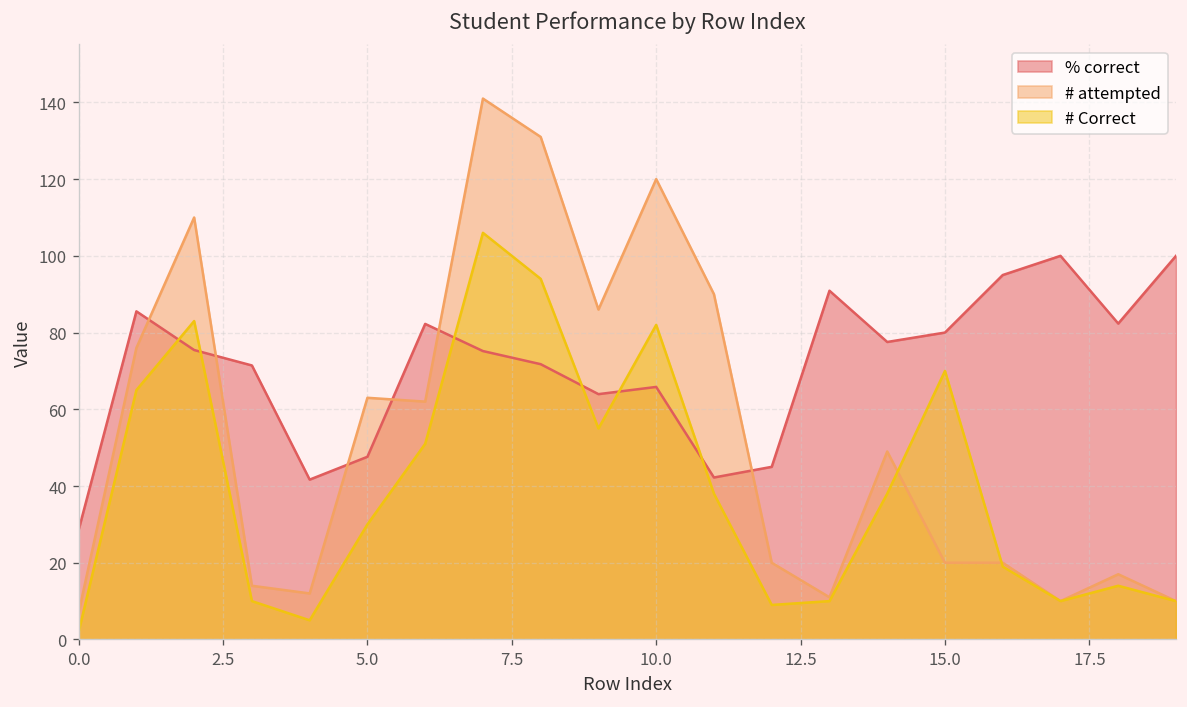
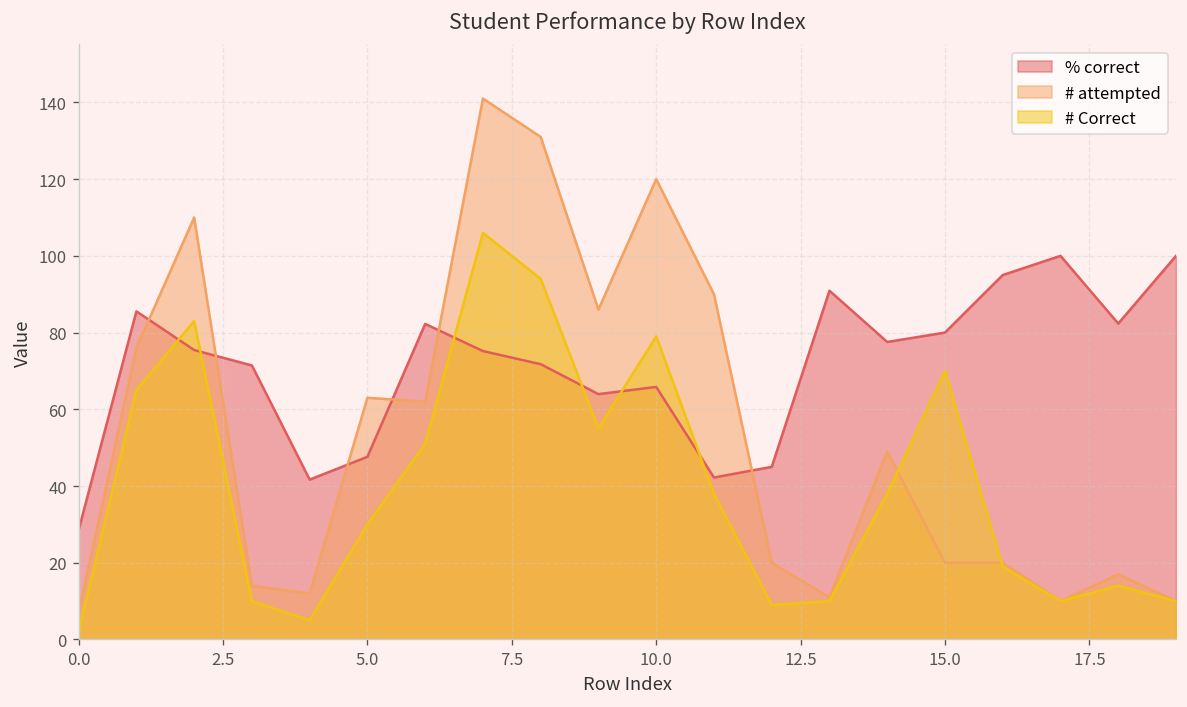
# Correct, 10.0: 82 -> 79
